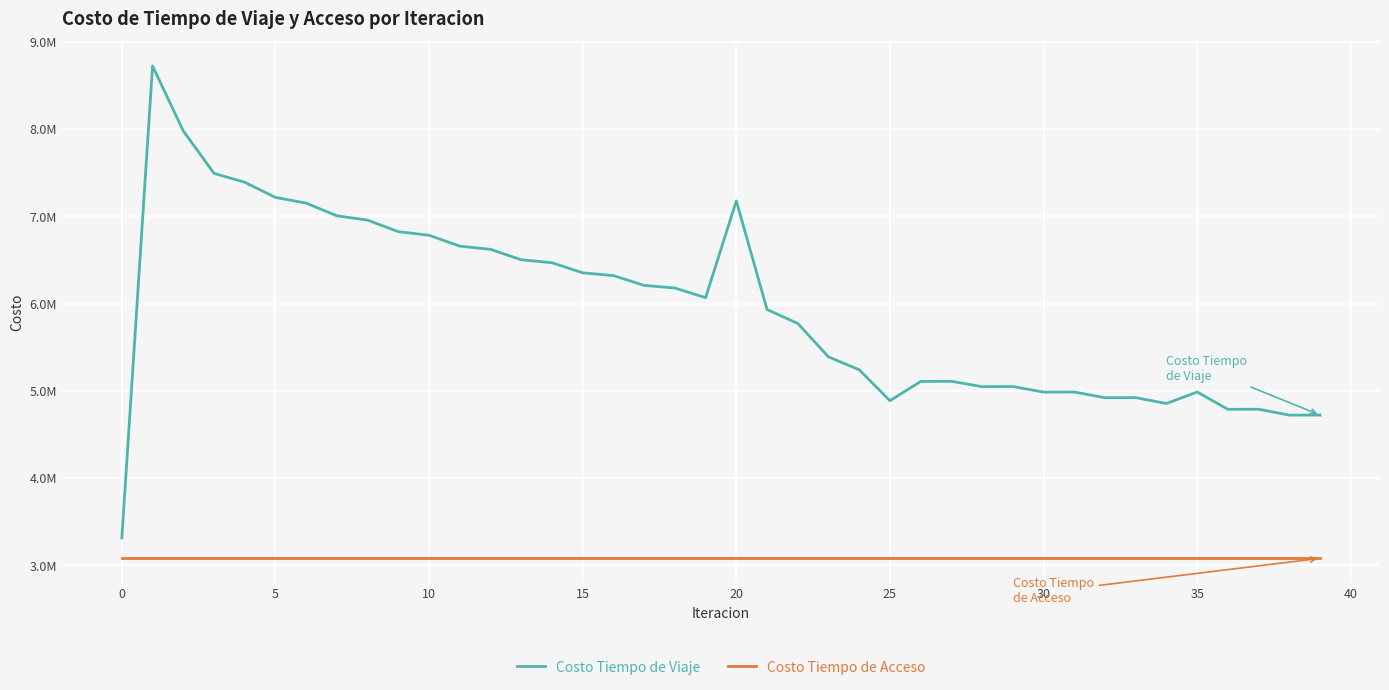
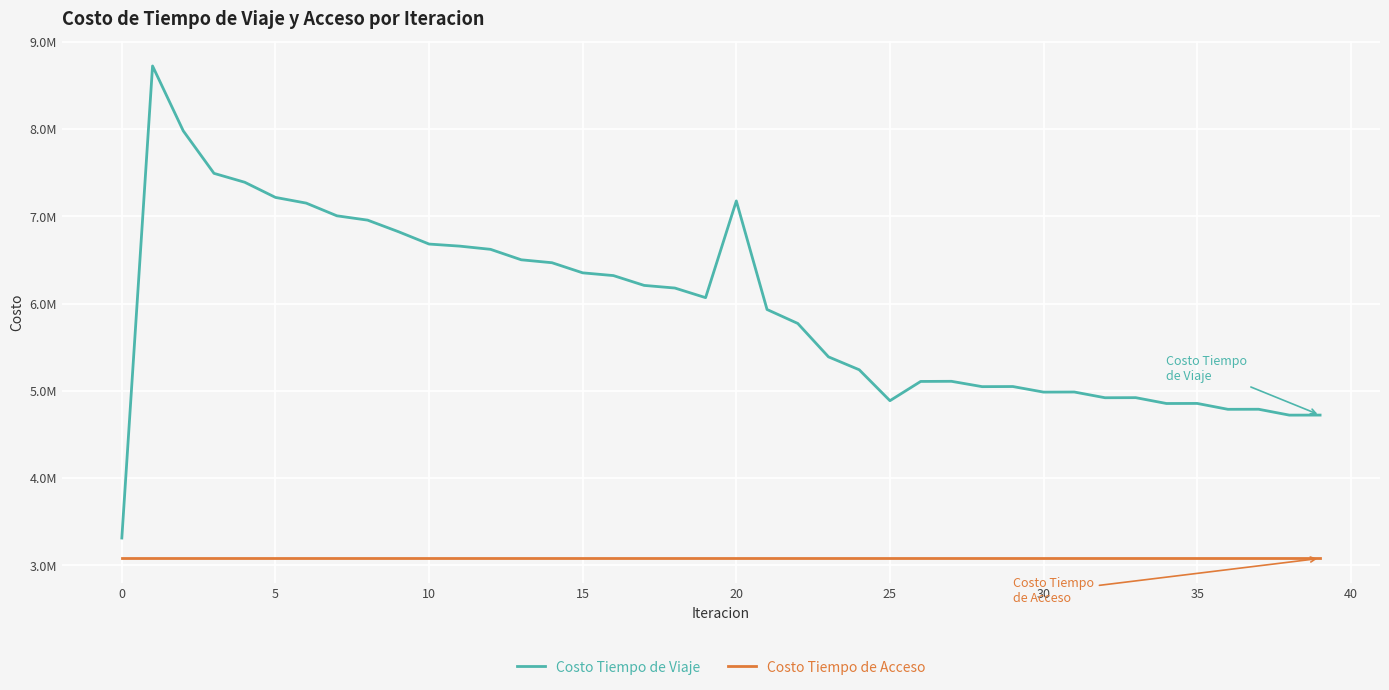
Costo Tiempo de Viaje, 10: 6800000 -> 6700000
Costo Tiempo de Viaje, 35: 5000000 -> 4900000
